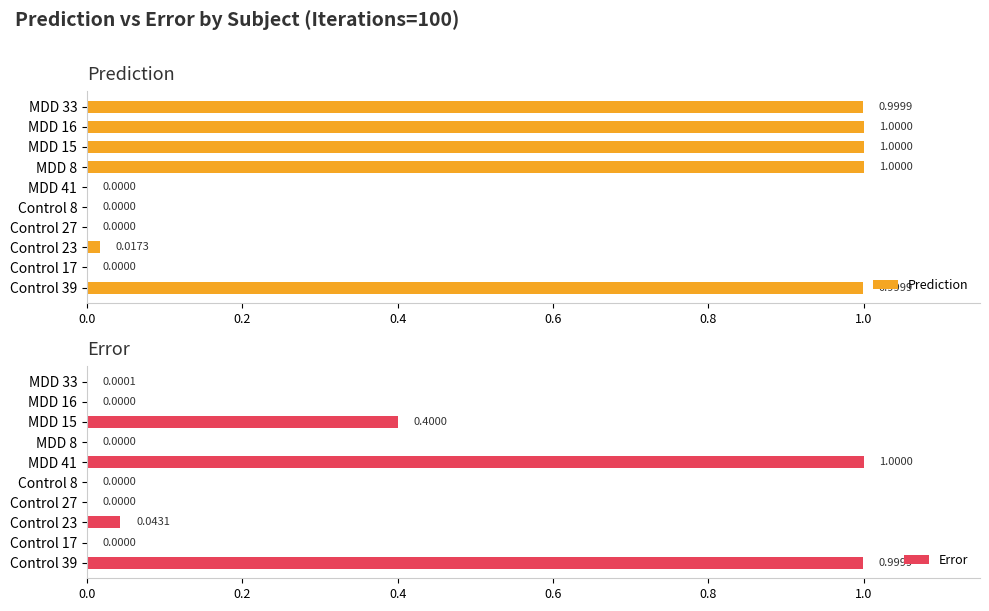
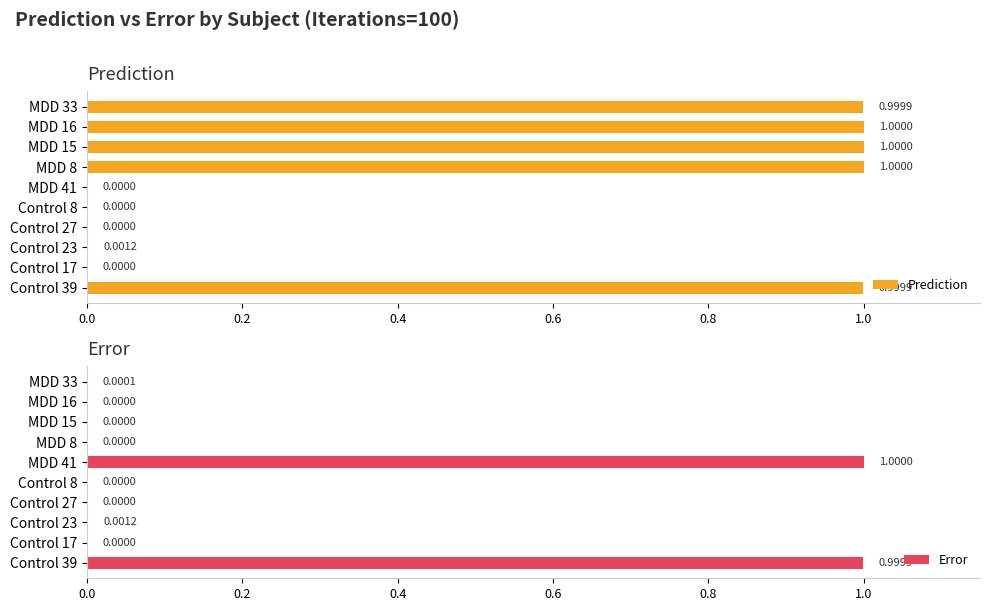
Prediction, Control 23: 0.0173 -> 0.0012
Error, MDD 15: 0.4000 -> 0.0000
Error, Control 23: 0.0431 -> 0.0012
